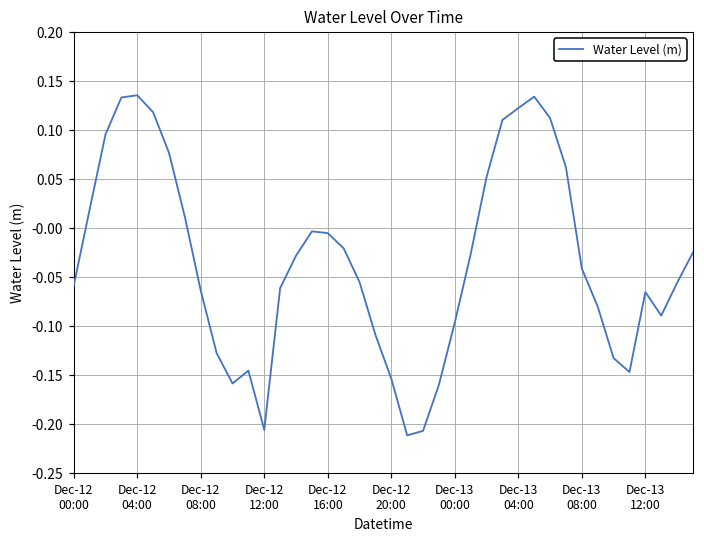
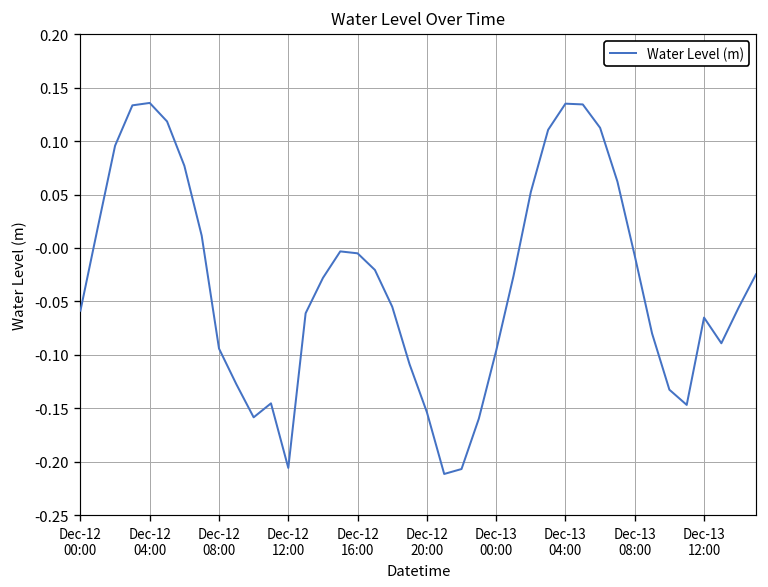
Dec-12 08:00: -0.06 -> -0.09
Dec-13 04:00: 0.12 -> 0.14
Dec-13 08:00: -0.04 -> -0.01
